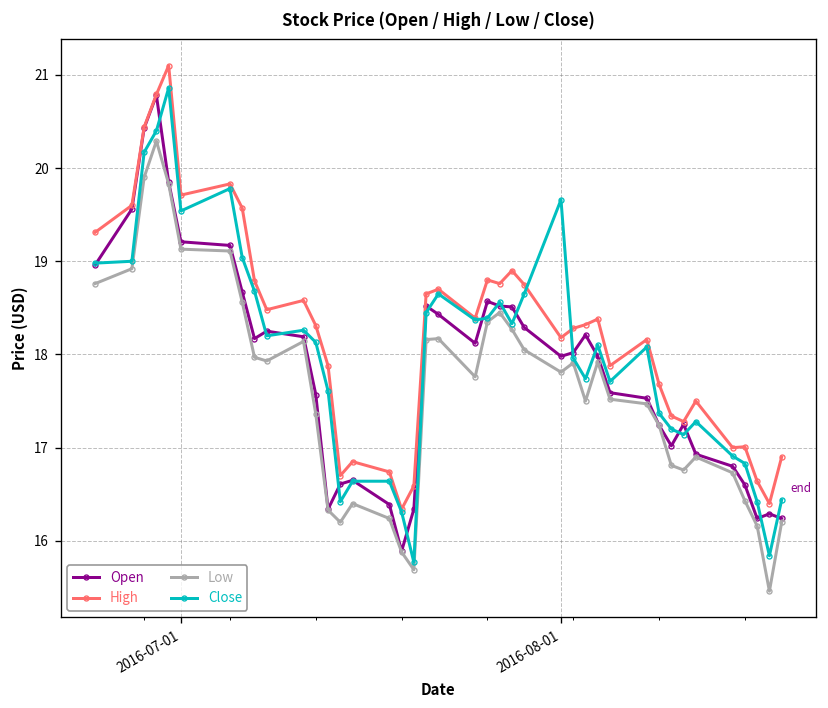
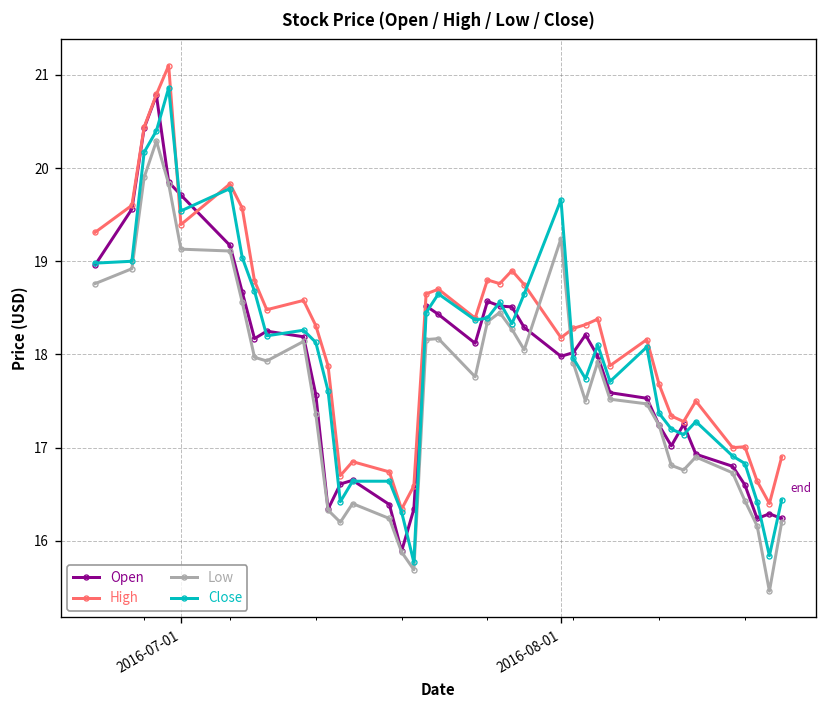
Open, 2016-07-01: 19.2 -> 19.7
High, 2016-07-01: 19.7 -> 19.4
Low, 2016-08-01: 17.8 -> 19.2
